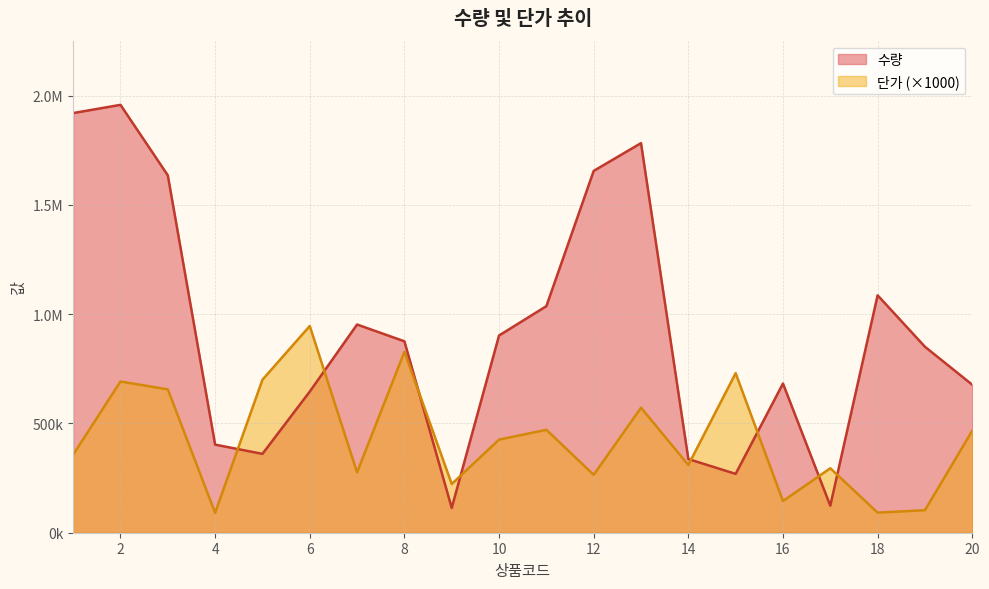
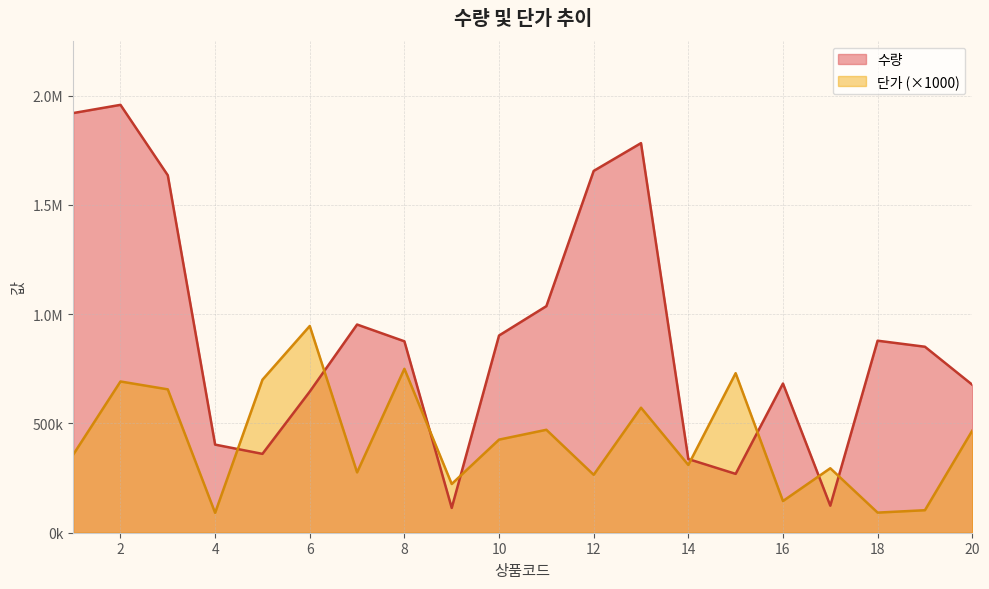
단가 (×1000), 8: 830000 -> 750000
수량, 18: 1090000 -> 880000
